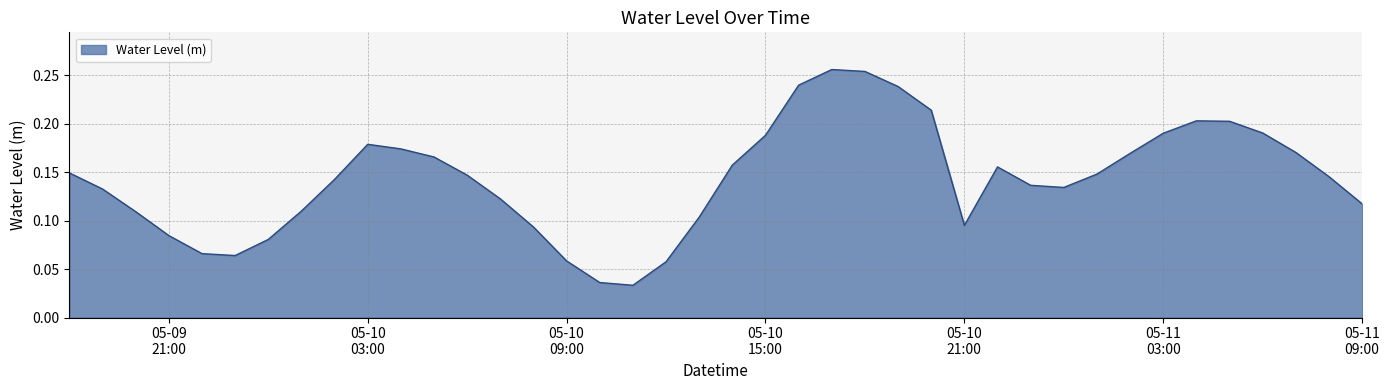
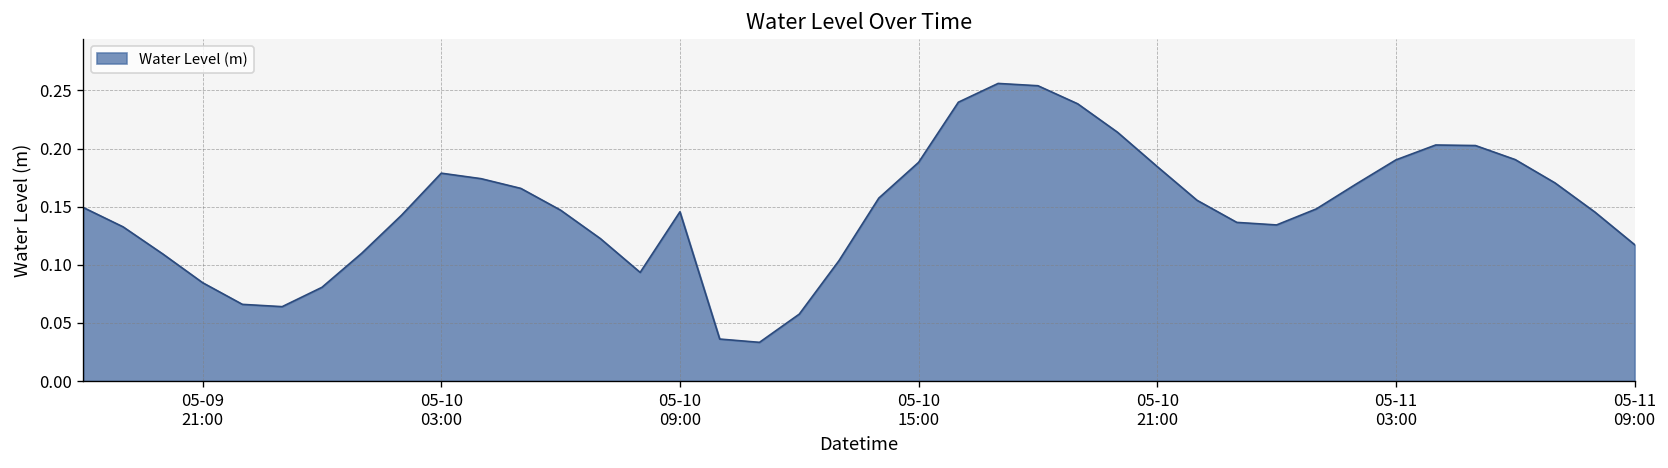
05-10 09:00: 0.06 -> 0.15
05-10 21:00: 0.10 -> 0.18
